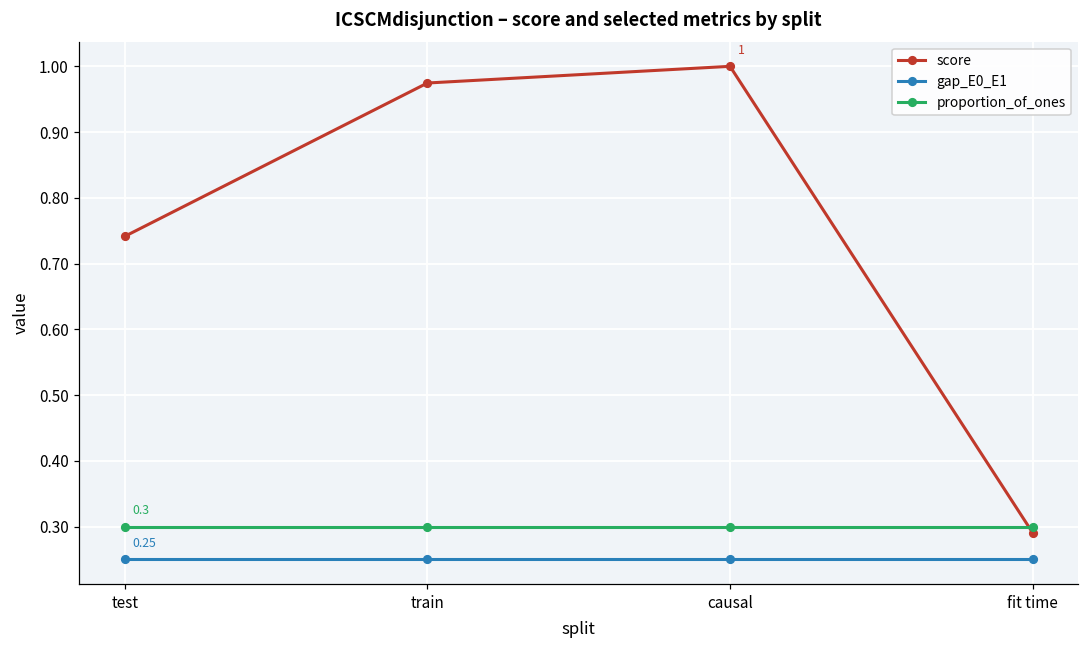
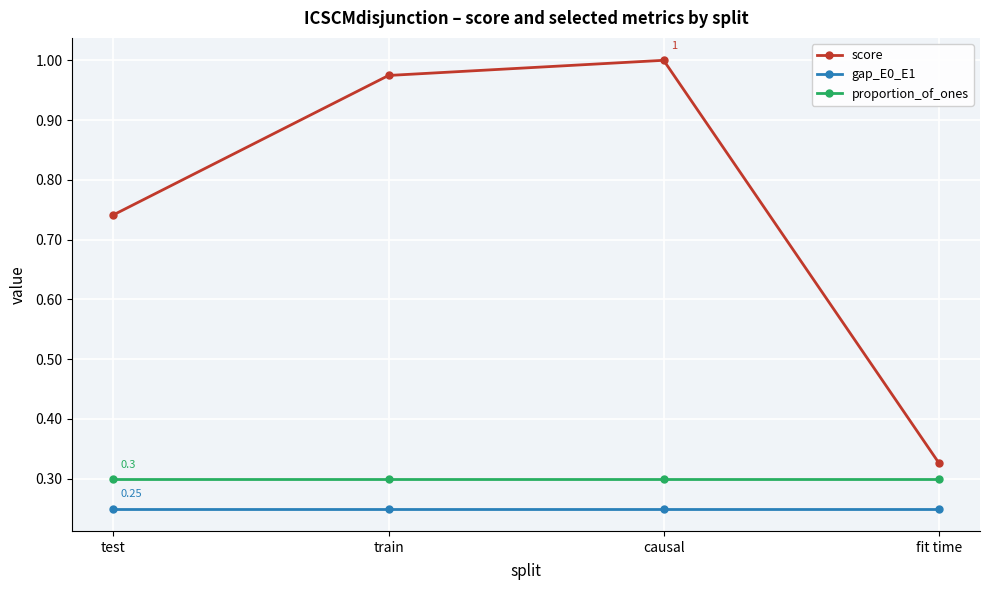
score, fit time: 0.29 -> 0.33
